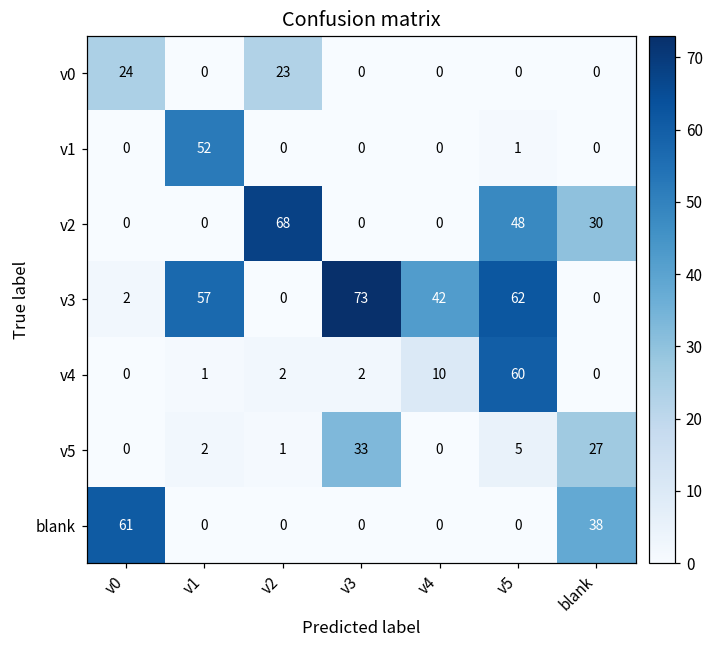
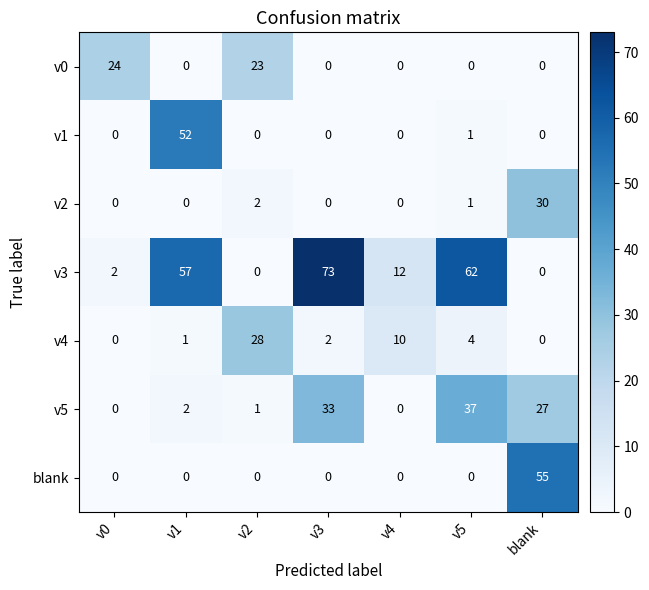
v2, v2: 68 -> 2
v2, v5: 48 -> 1
v3, v4: 42 -> 12
v4, v2: 2 -> 28
v4, v5: 60 -> 4
v5, v5: 5 -> 37
blank, v0: 61 -> 0
blank, blank: 38 -> 55
